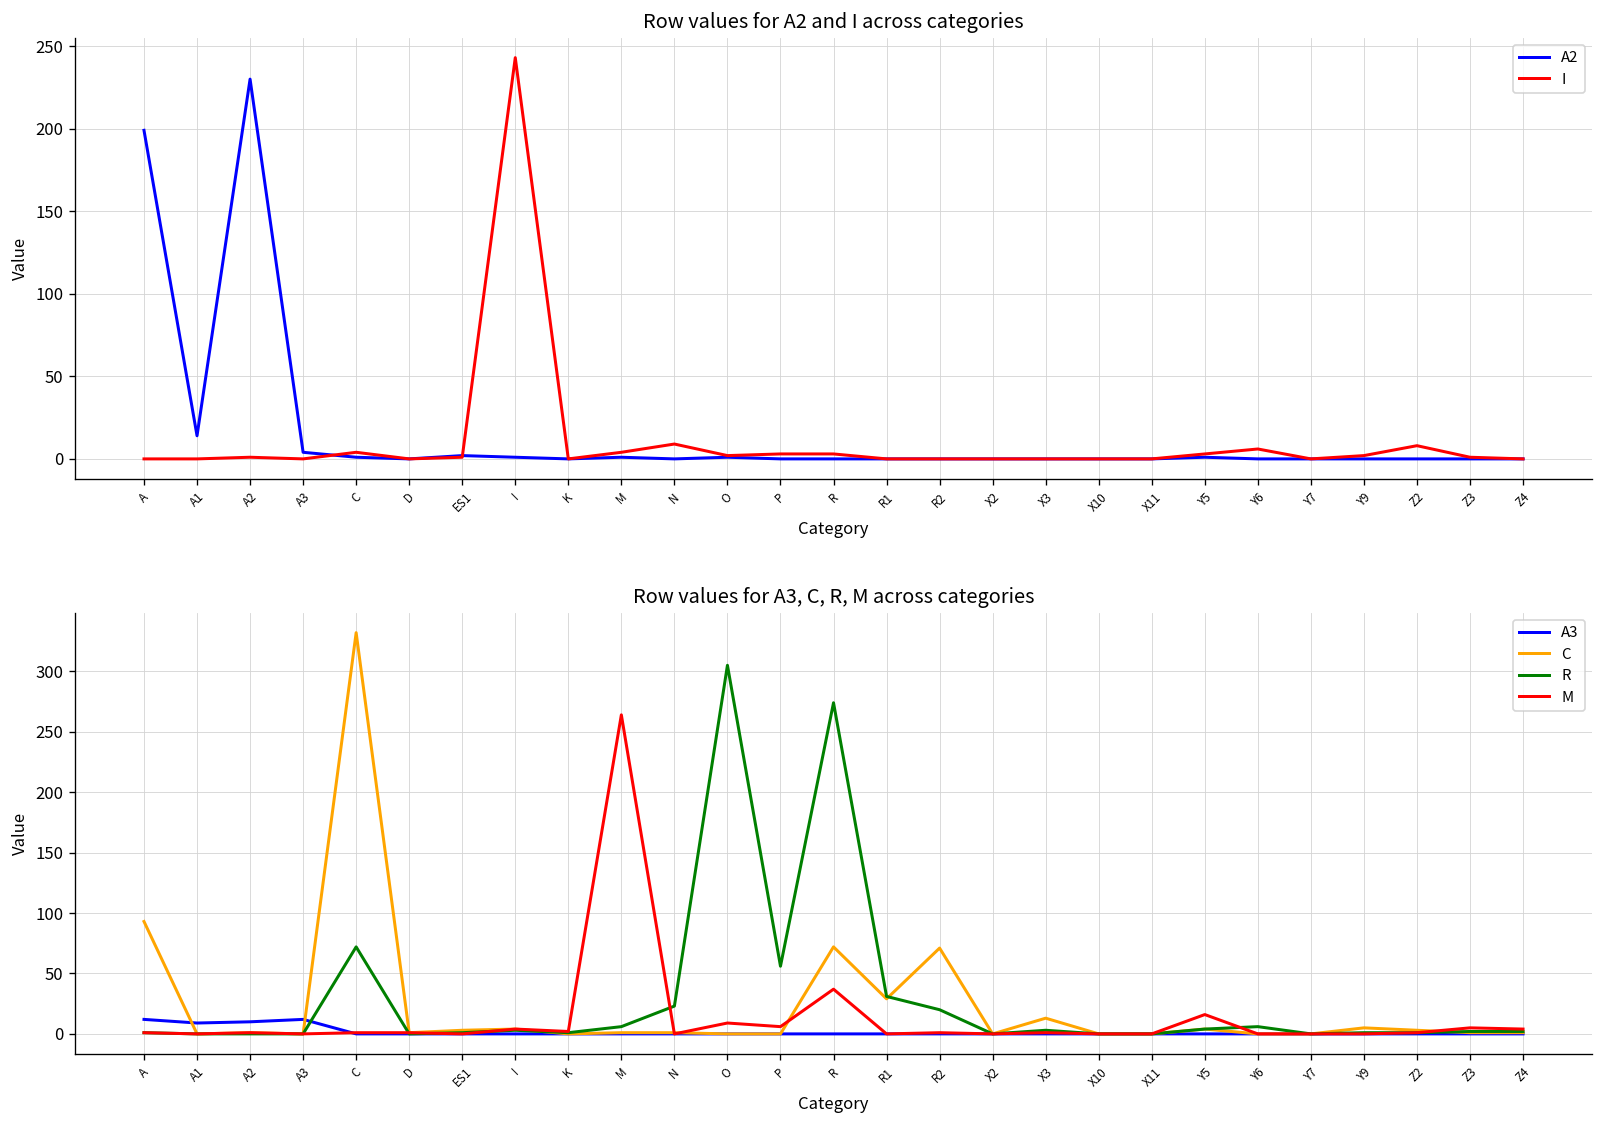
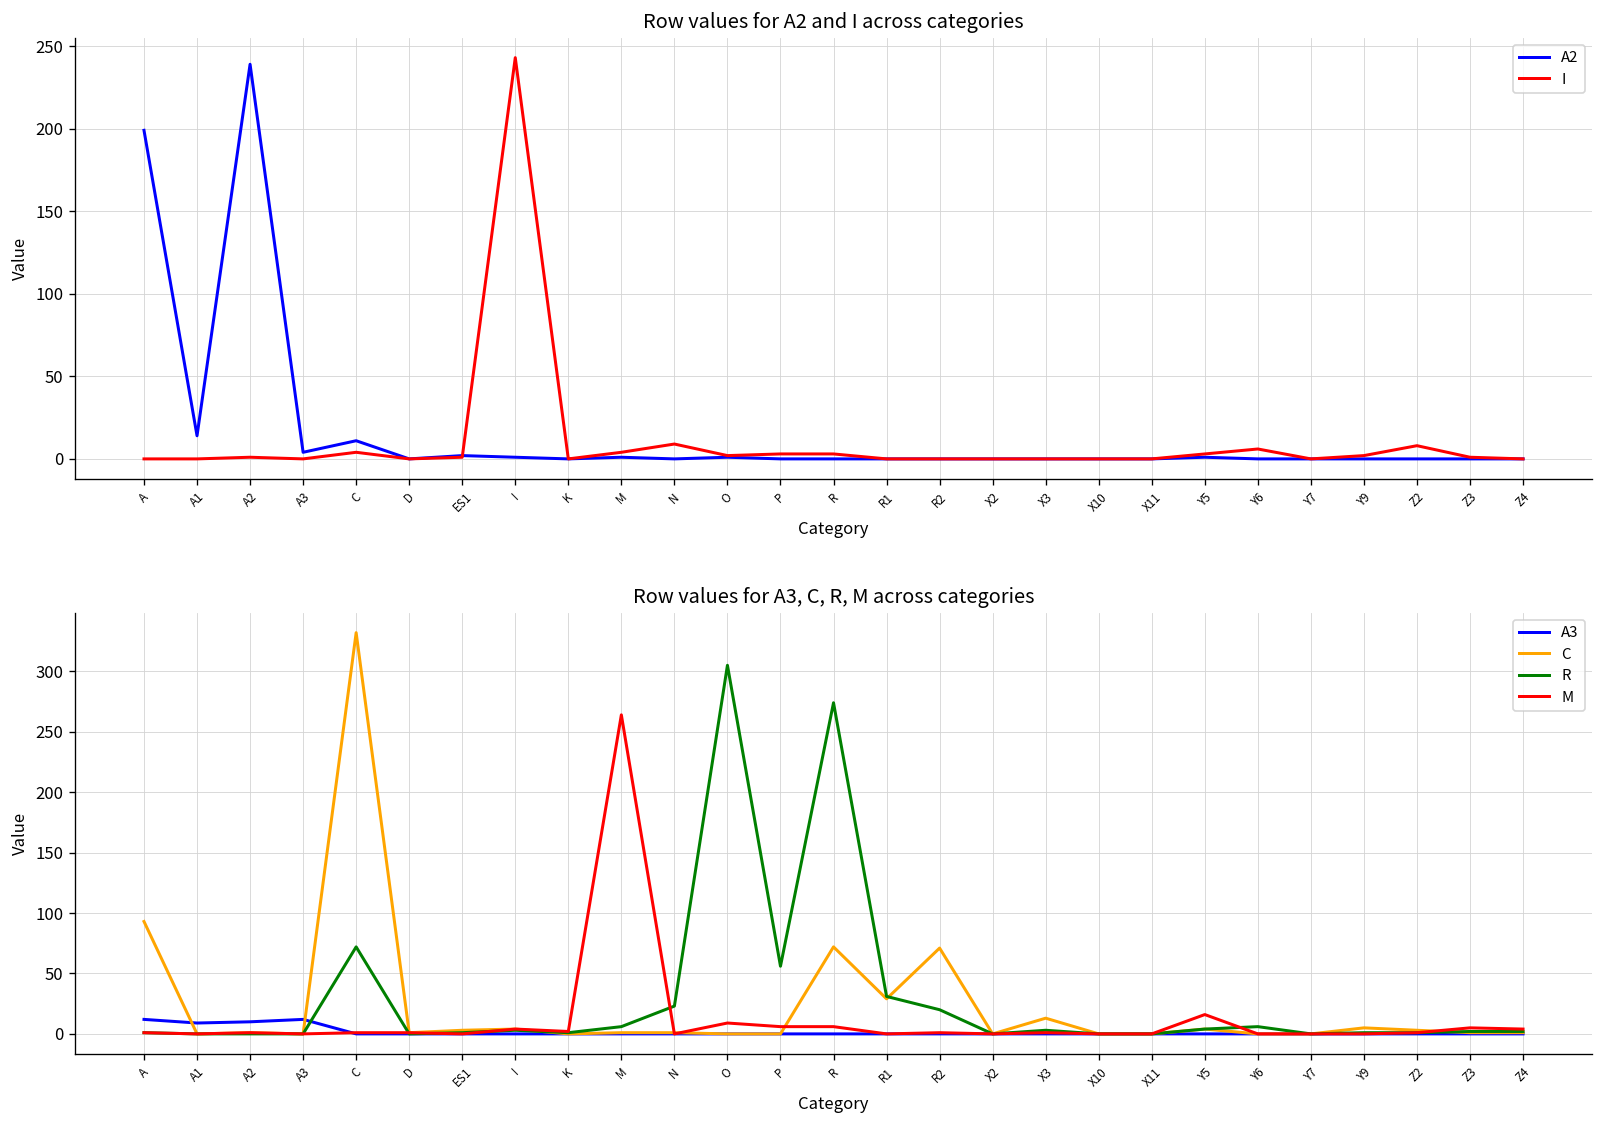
Row values for A2 and I across categories, A2, A2: 230 -> 239
Row values for A2 and I across categories, A2, C: 1 -> 11
Row values for A3, C, R, M across categories, M, R: 37 -> 6
